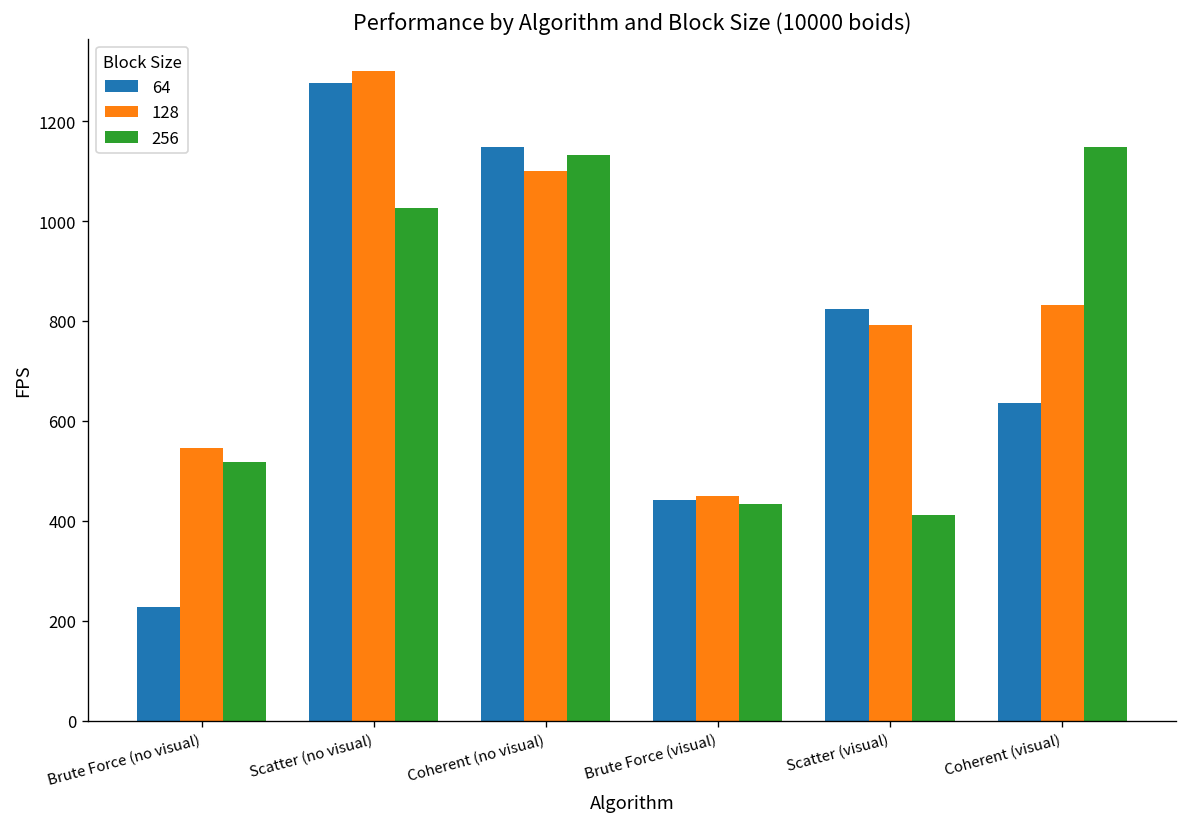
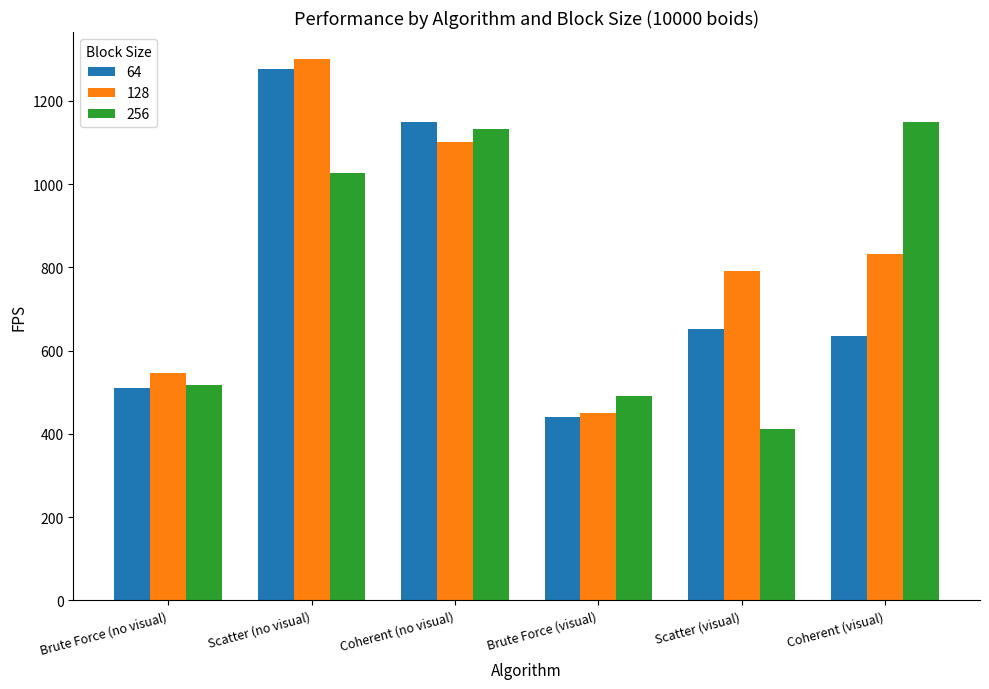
64, Brute Force (no visual): 230 -> 510
256, Brute Force (visual): 430 -> 490
64, Scatter (visual): 820 -> 650
